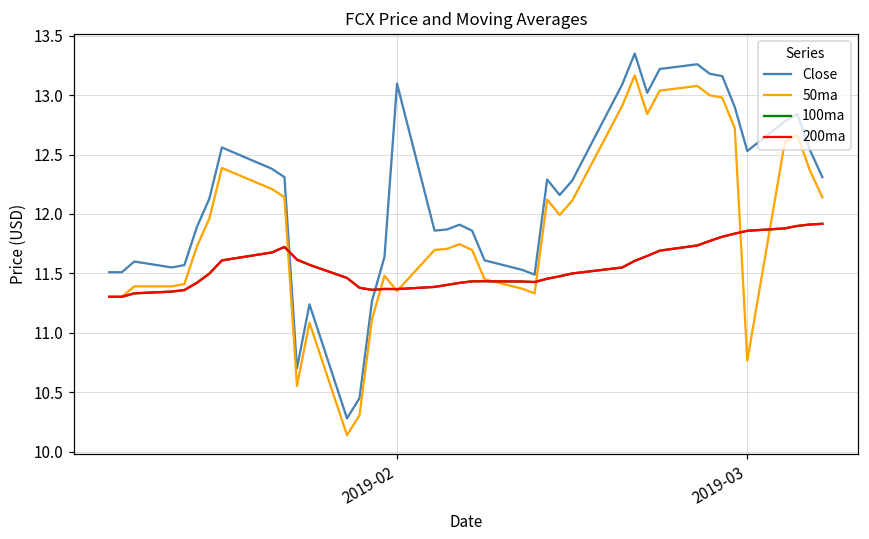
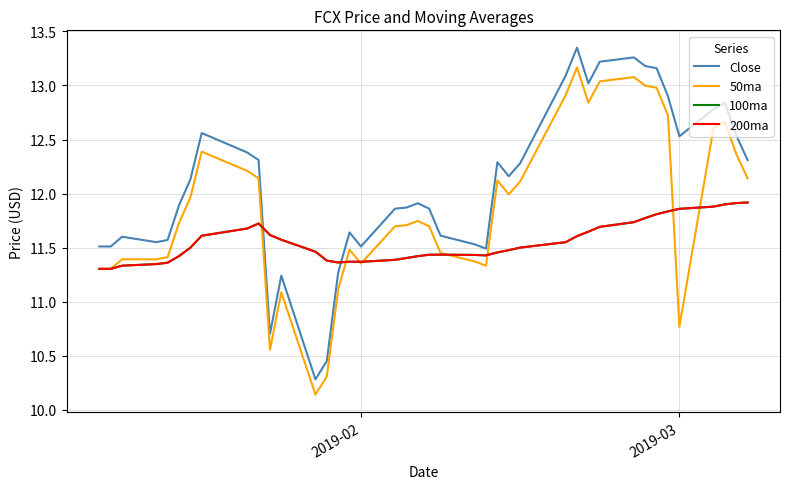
Close, 2019-02: 13.10 -> 11.51
